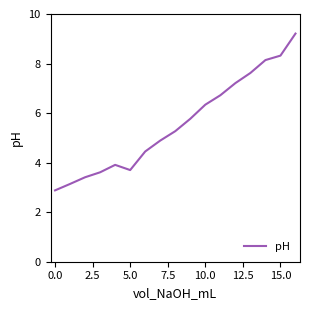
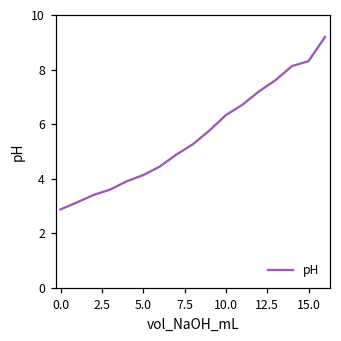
5.0: 3.7 -> 4.1
